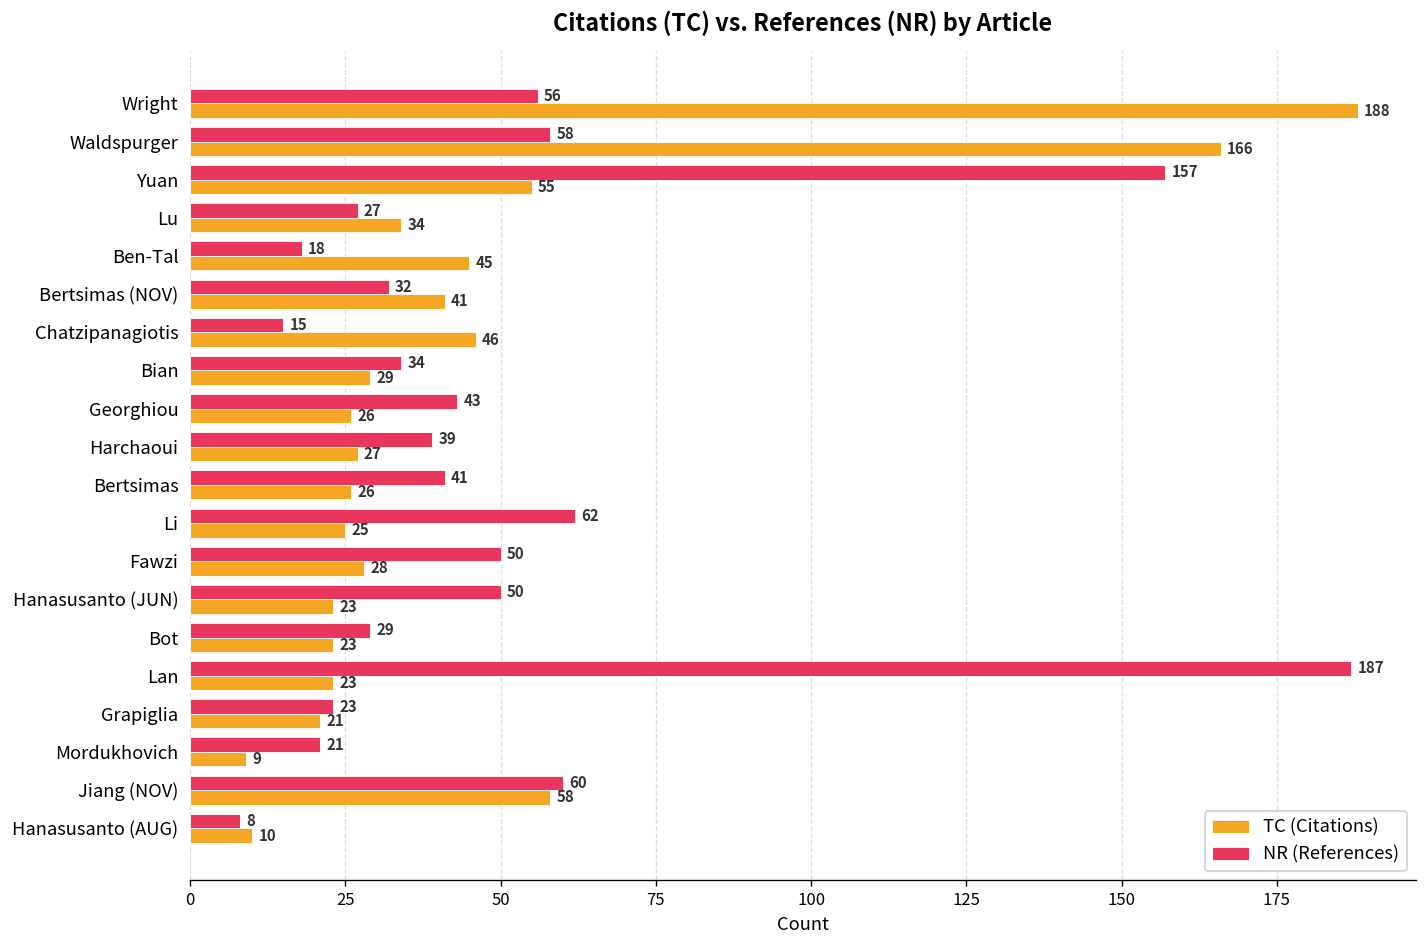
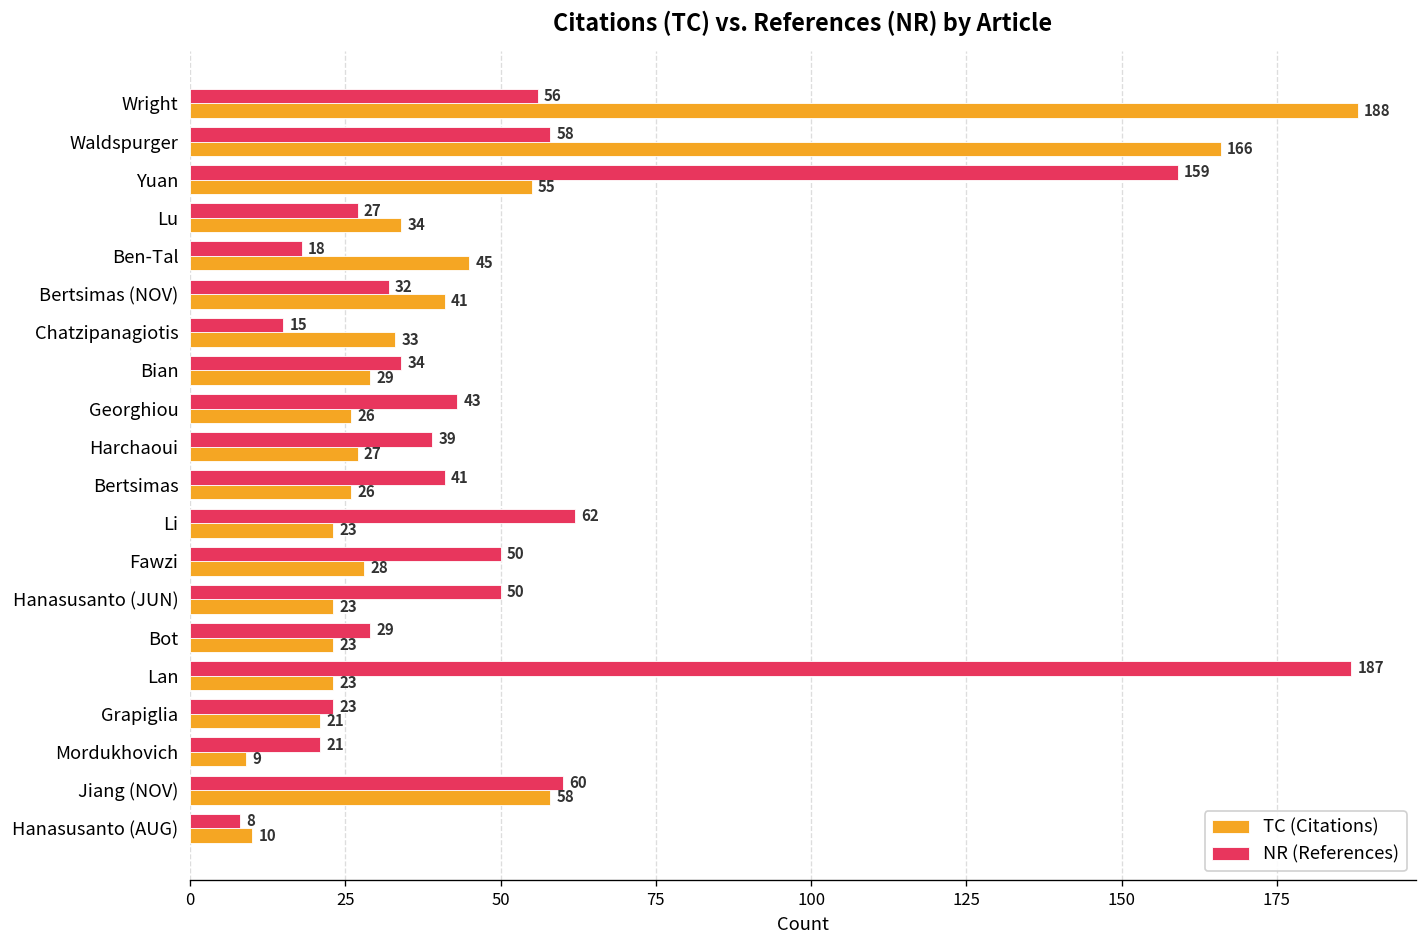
NR (References), Yuan: 157 -> 159
TC (Citations), Chatzipanagiotis: 46 -> 33
TC (Citations), Li: 25 -> 23
